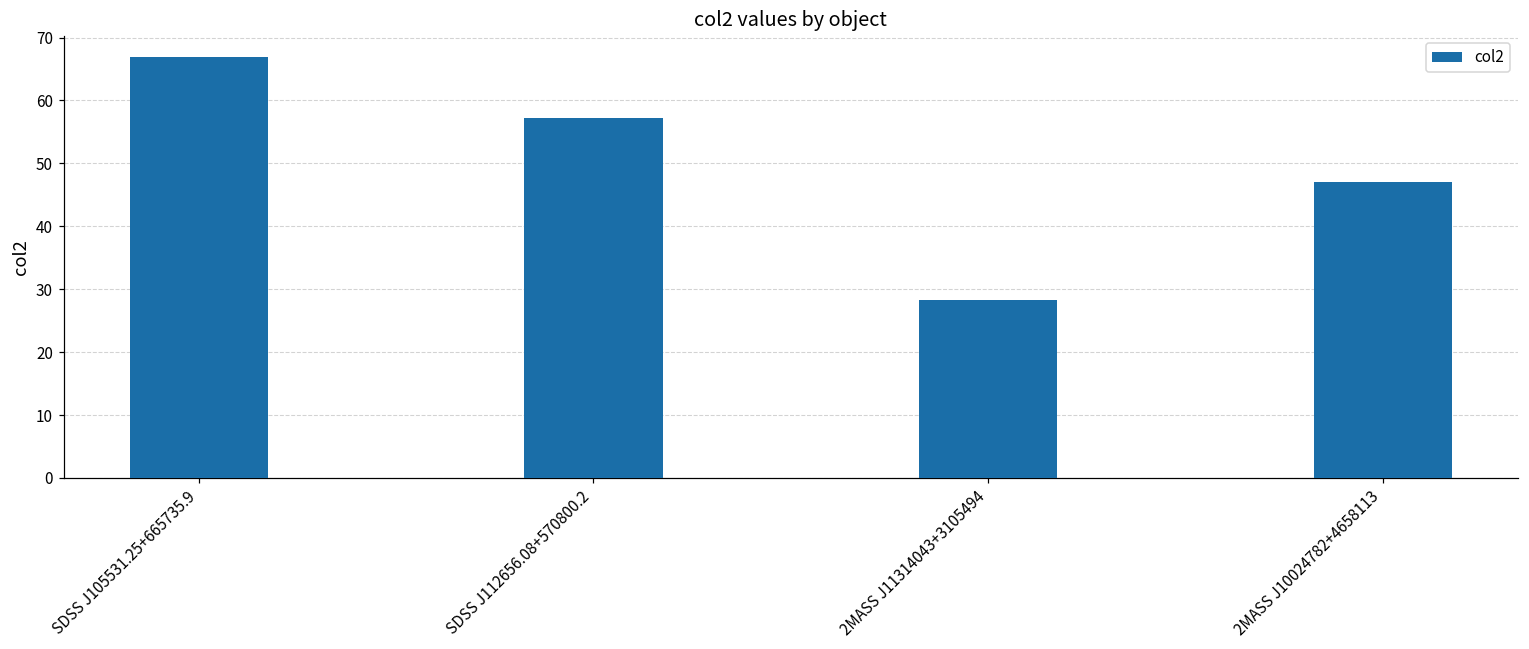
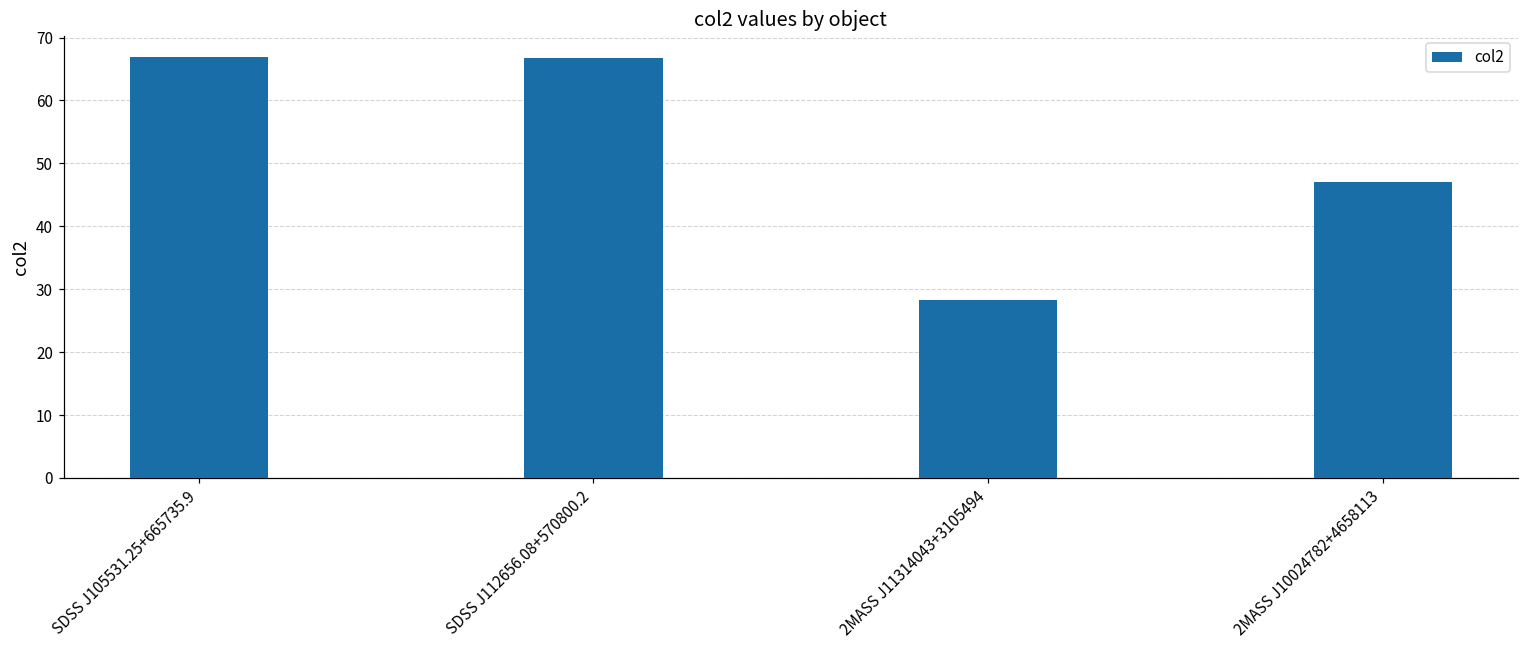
SDSS J112656.08+570800.2: 57 -> 67
